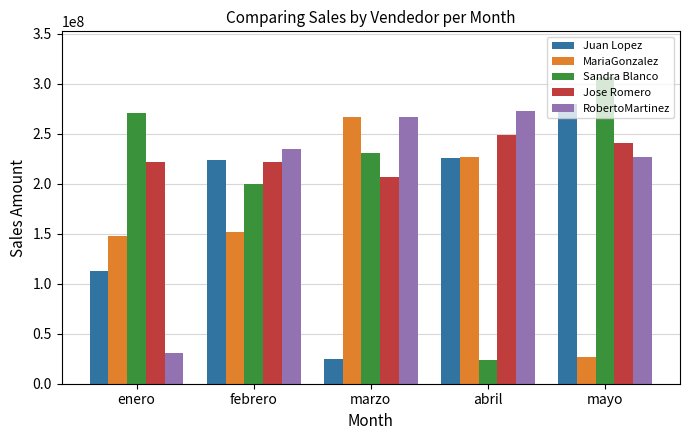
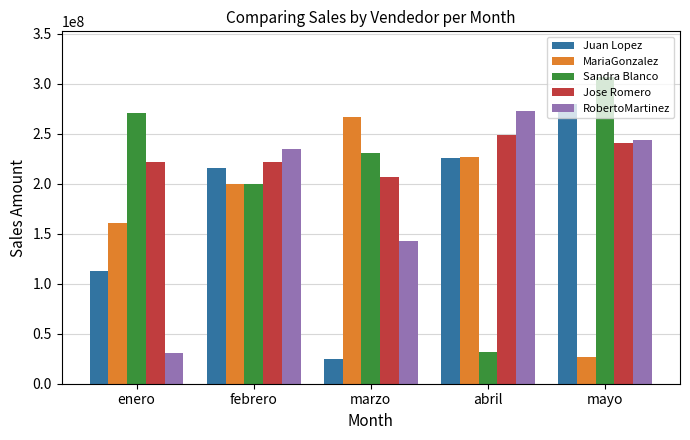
MariaGonzalez, enero: 148000000 -> 161000000
Juan Lopez, febrero: 224000000 -> 216000000
MariaGonzalez, febrero: 152000000 -> 199000000
RobertoMartinez, marzo: 267000000 -> 143000000
Sandra Blanco, abril: 24000000 -> 32000000
RobertoMartinez, mayo: 226000000 -> 244000000
